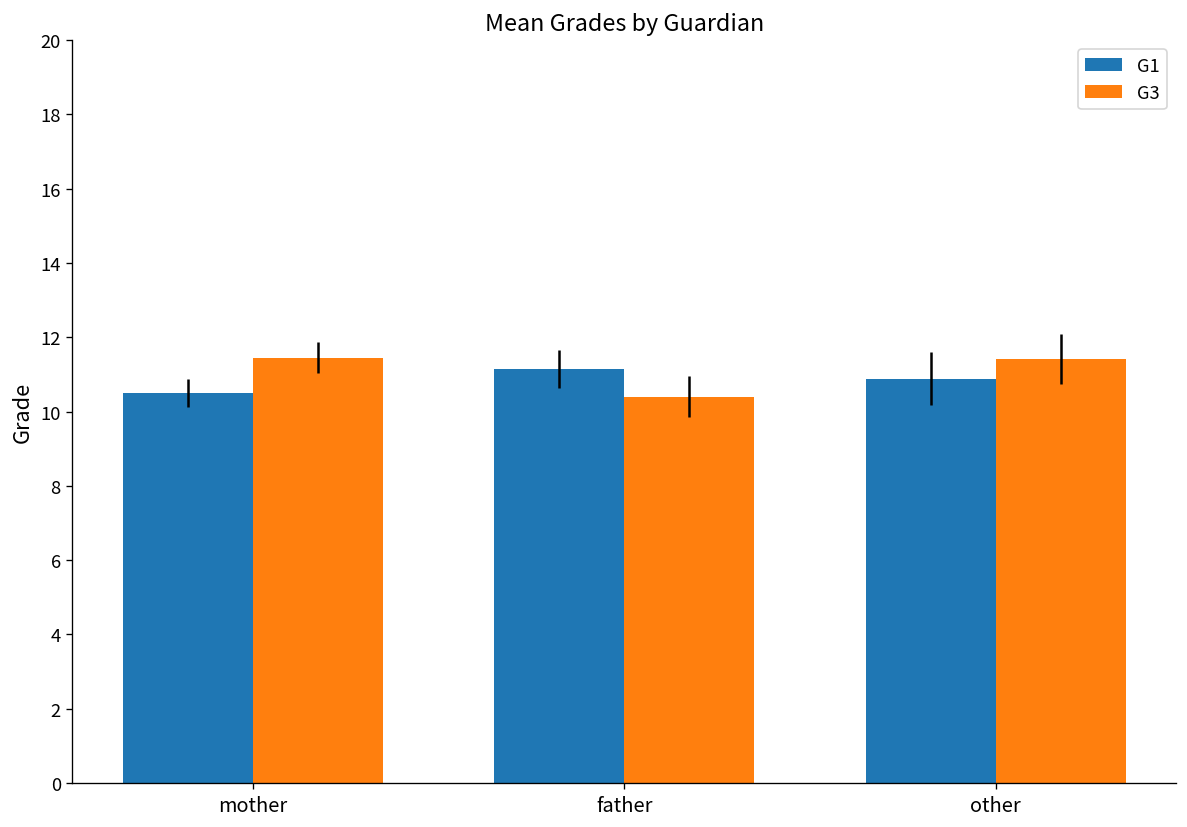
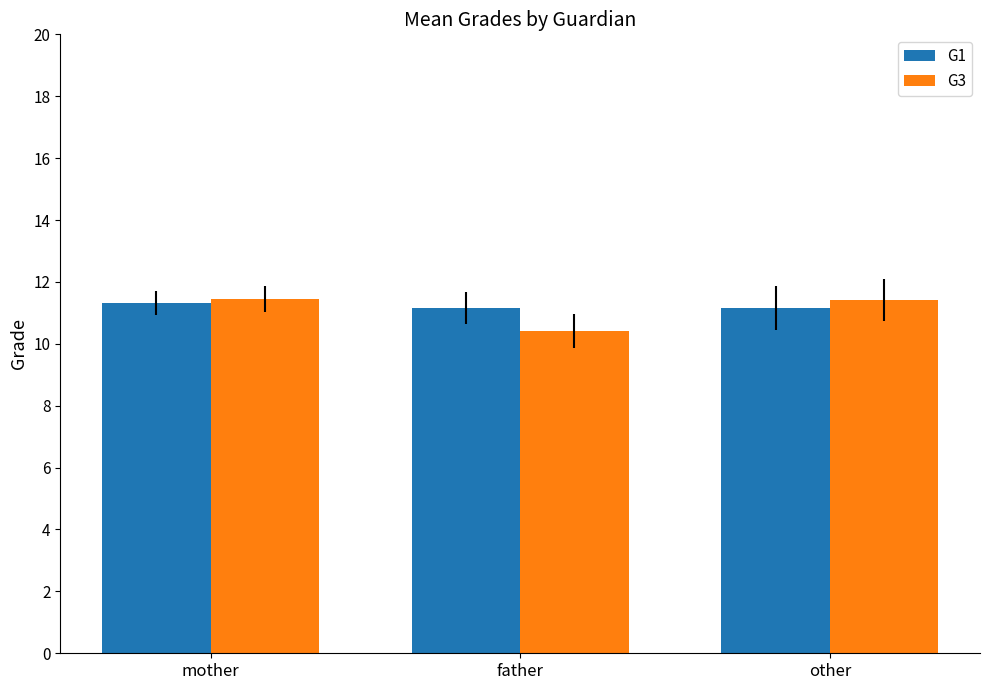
G1, mother: 10.5 -> 11.3
G1, other: 10.9 -> 11.2
